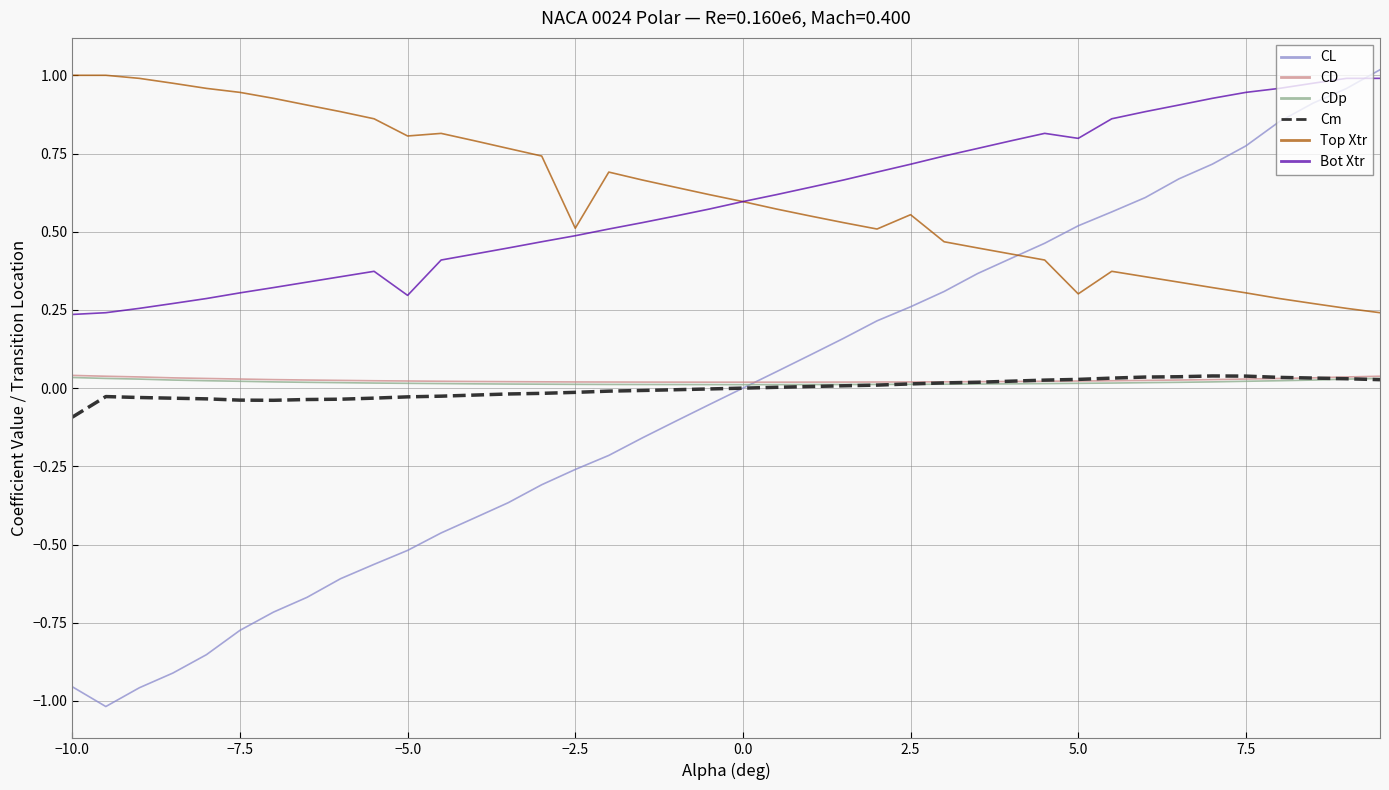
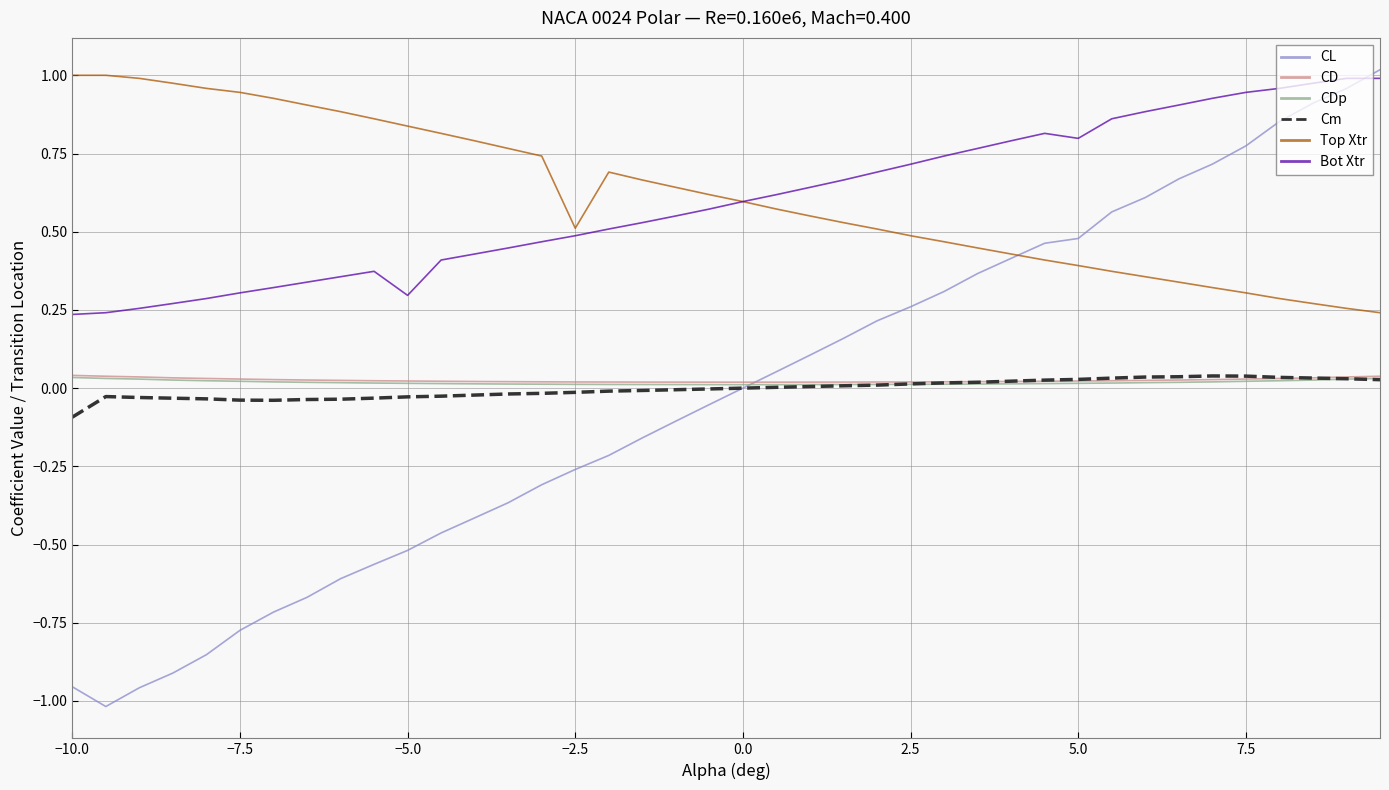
Top Xtr, −5.0: 0.81 -> 0.84
Top Xtr, 2.5: 0.55 -> 0.49
CL, 5.0: 0.52 -> 0.48
Top Xtr, 5.0: 0.30 -> 0.39
